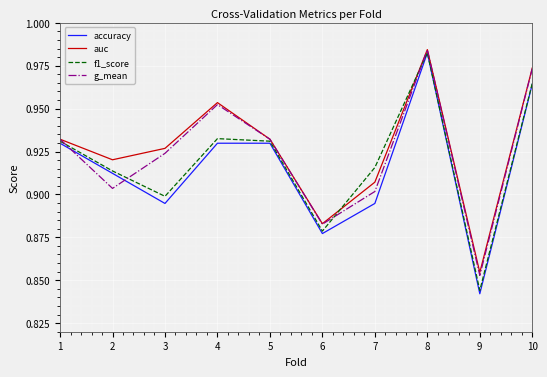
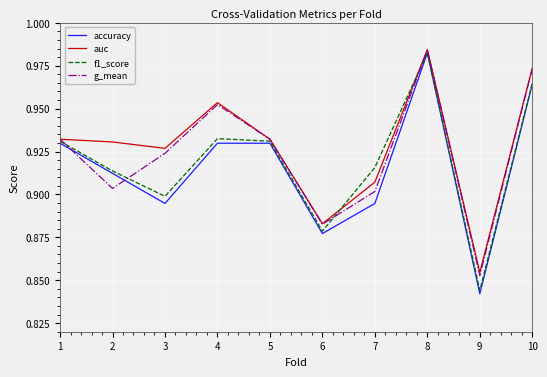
auc, 2: 0.920 -> 0.931
